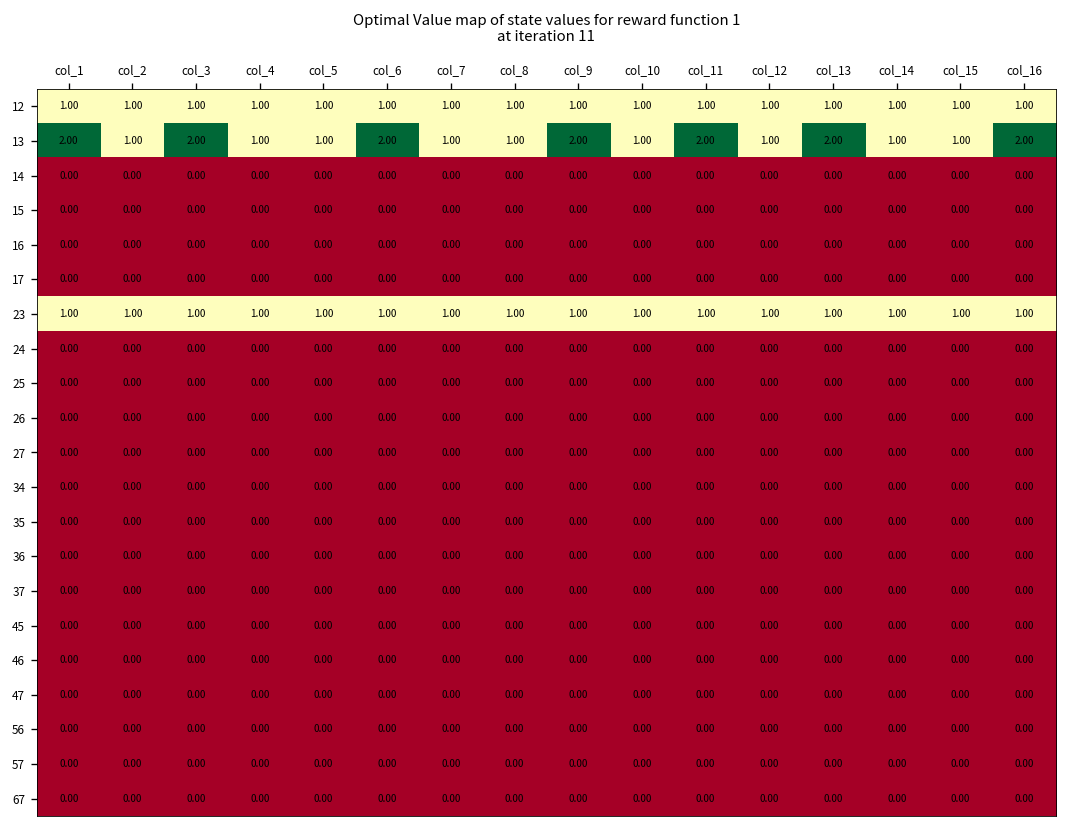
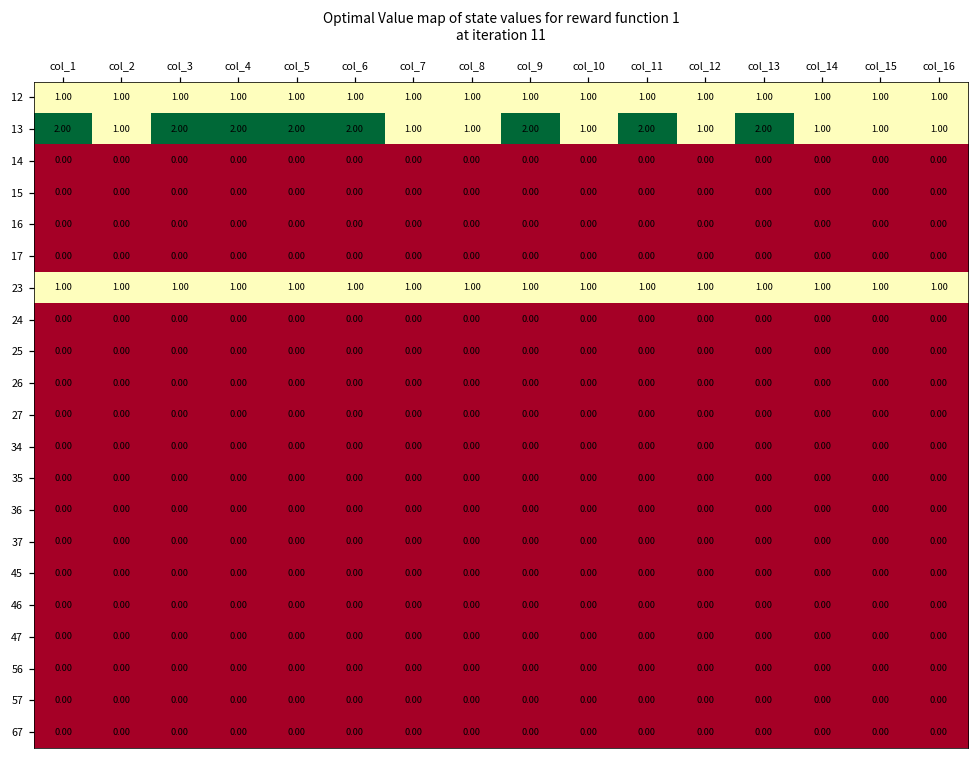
13, col_4: 1.00 -> 2.00
13, col_5: 1.00 -> 2.00
13, col_16: 2.00 -> 1.00
